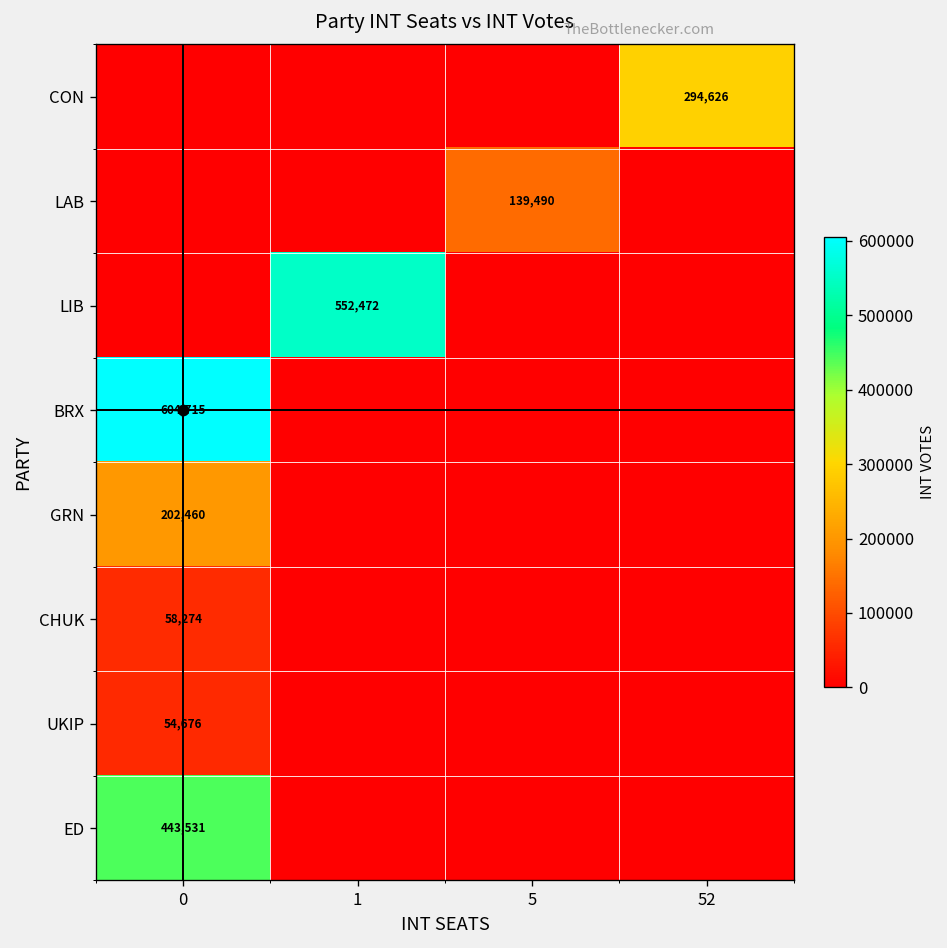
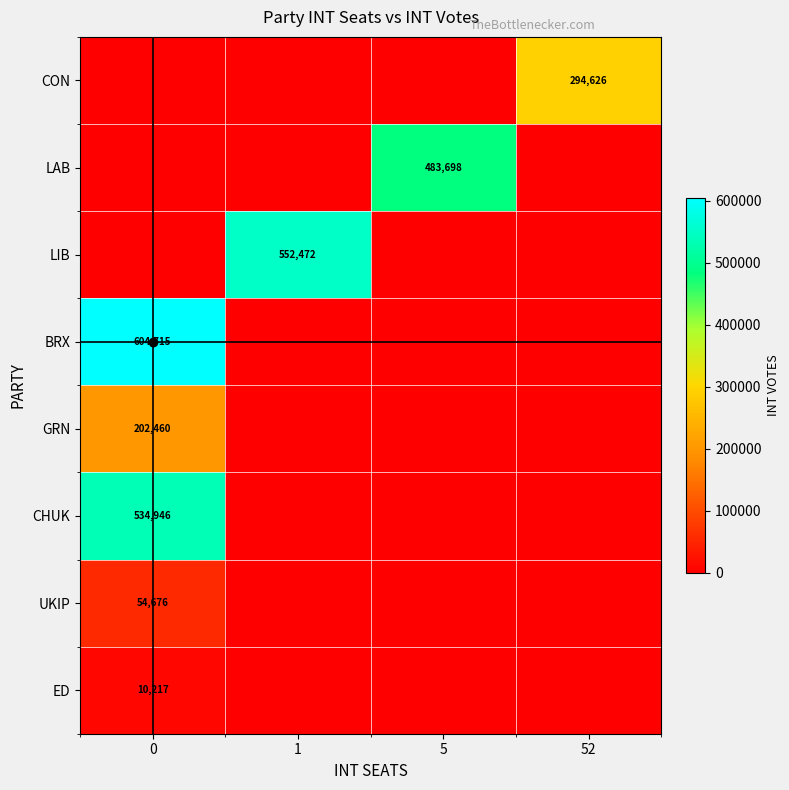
LAB, 5: 139,490 -> 483,698
CHUK, 0: 58,274 -> 534,946
ED, 0: 443,531 -> 10,217
